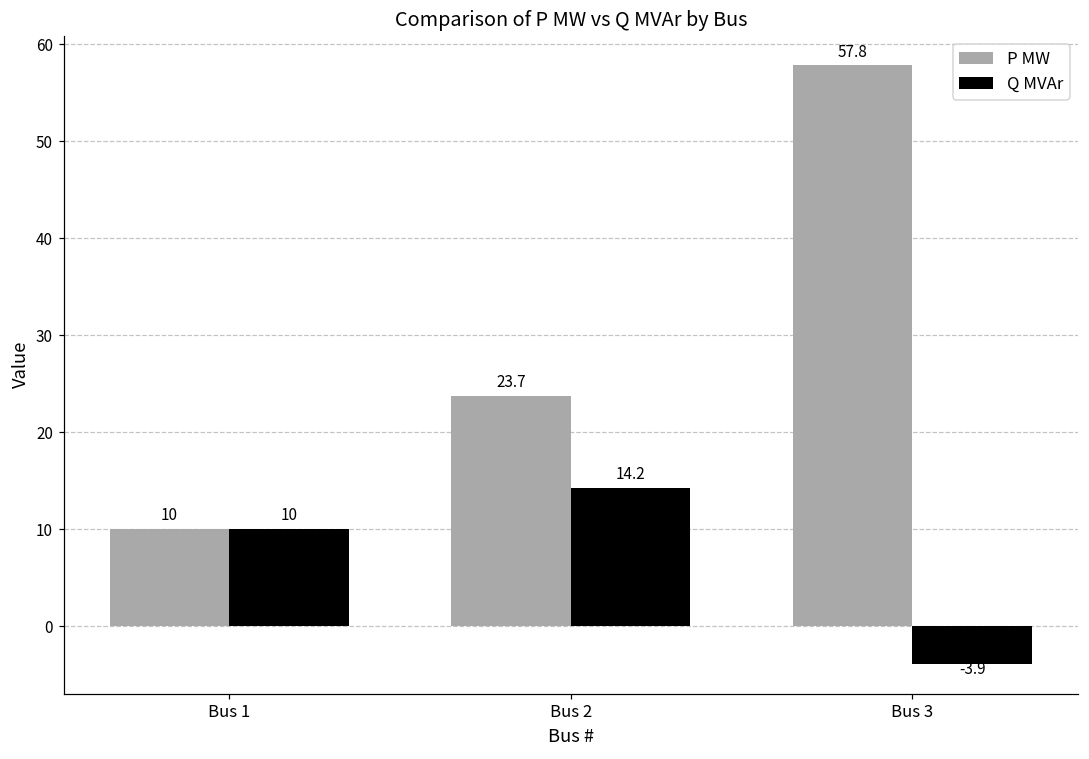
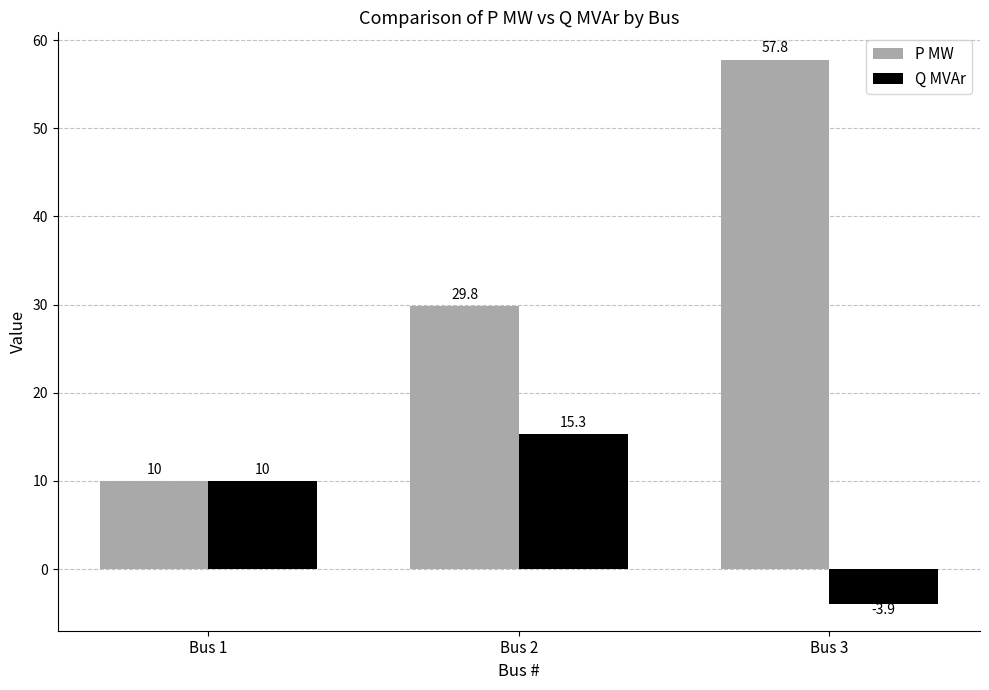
P MW, Bus 2: 23.7 -> 29.8
Q MVAr, Bus 2: 14.2 -> 15.3
